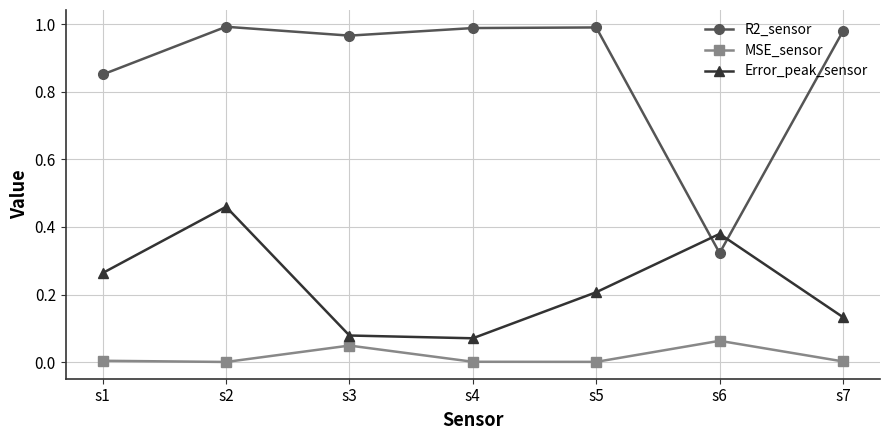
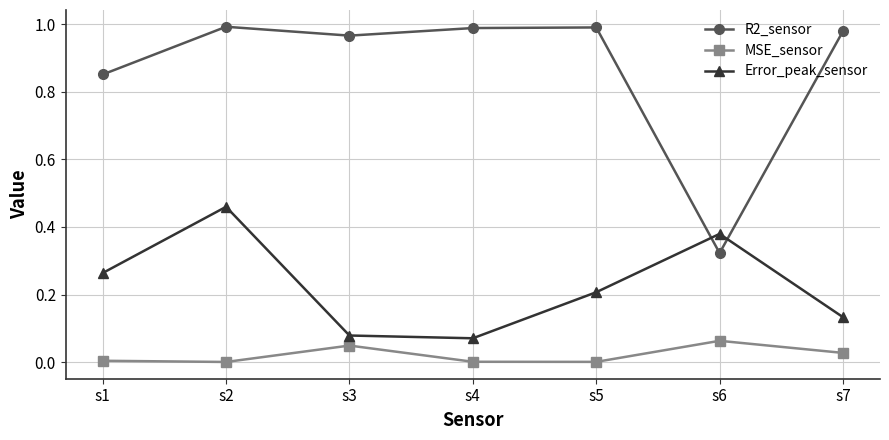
MSE_sensor, s7: 0.00 -> 0.03
